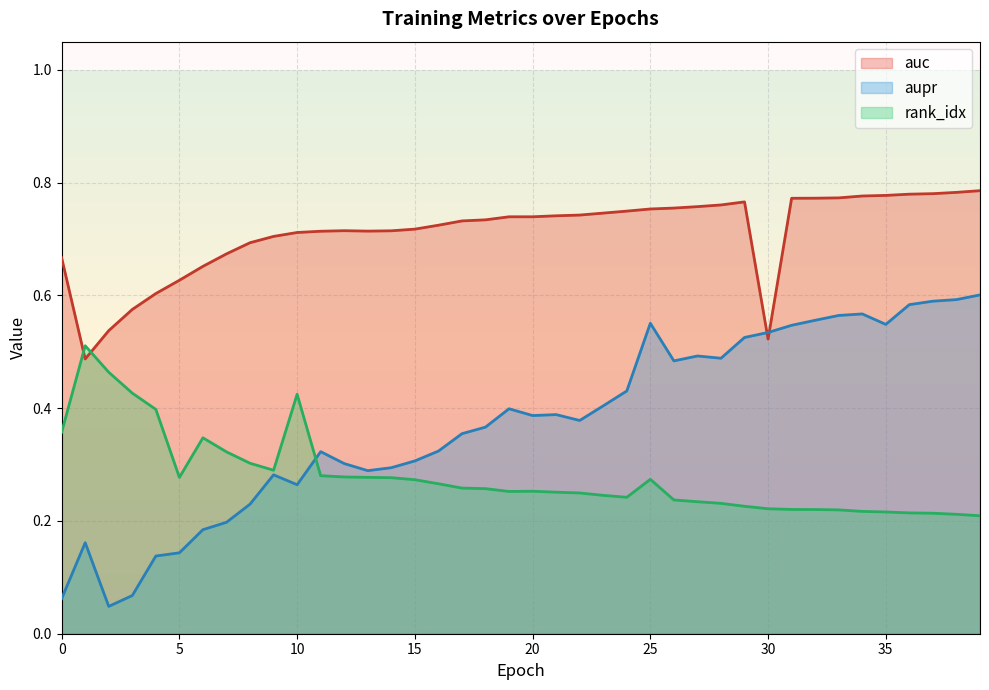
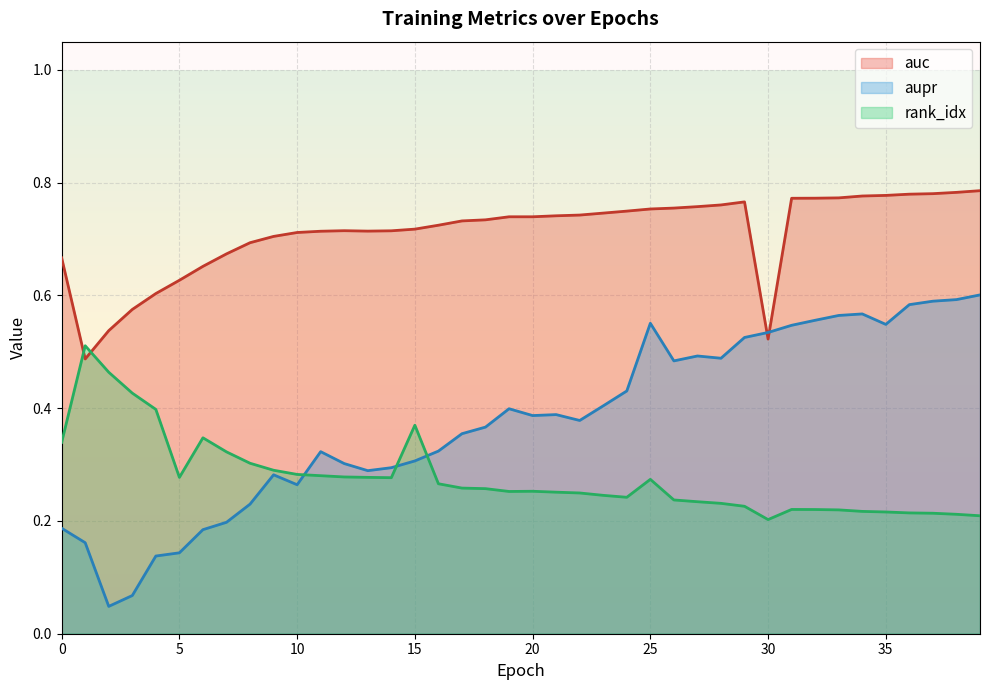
aupr, 0: 0.06 -> 0.19
rank_idx, 0: 0.36 -> 0.34
rank_idx, 10: 0.42 -> 0.28
rank_idx, 15: 0.27 -> 0.37
rank_idx, 30: 0.22 -> 0.20
